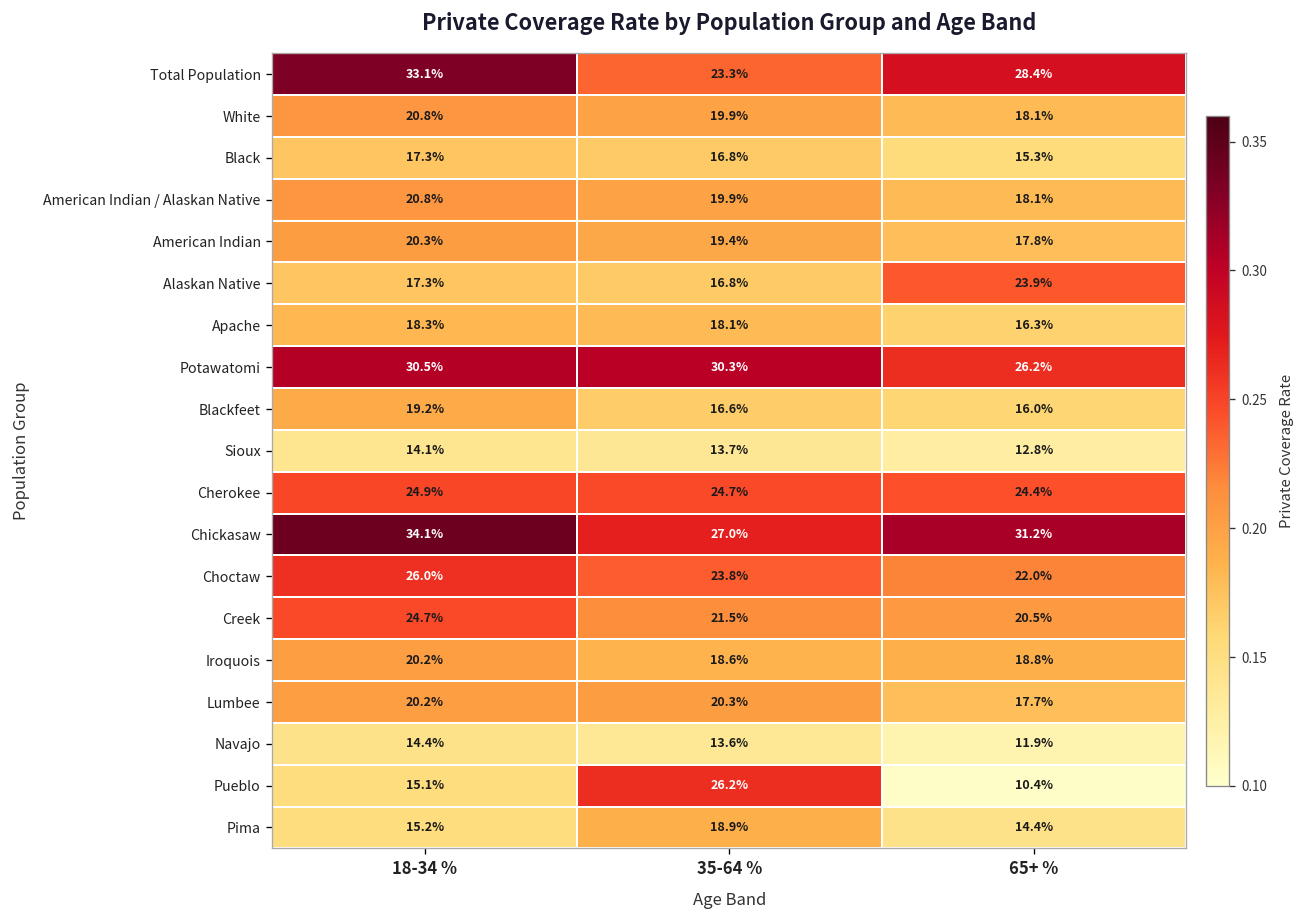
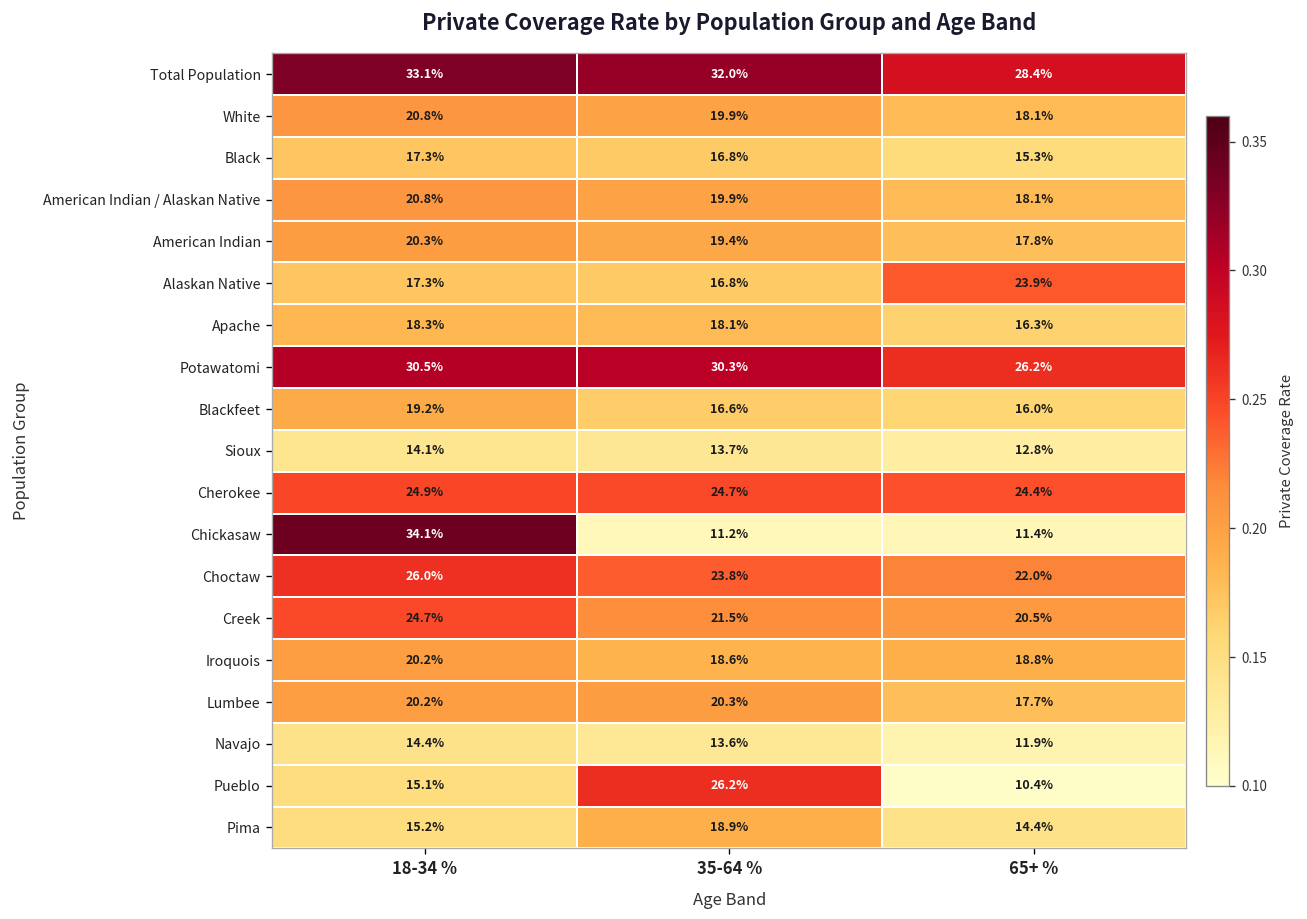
Total Population, 35-64 %: 23.3% -> 32.0%
Chickasaw, 35-64 %: 27.0% -> 11.2%
Chickasaw, 65+ %: 31.2% -> 11.4%
